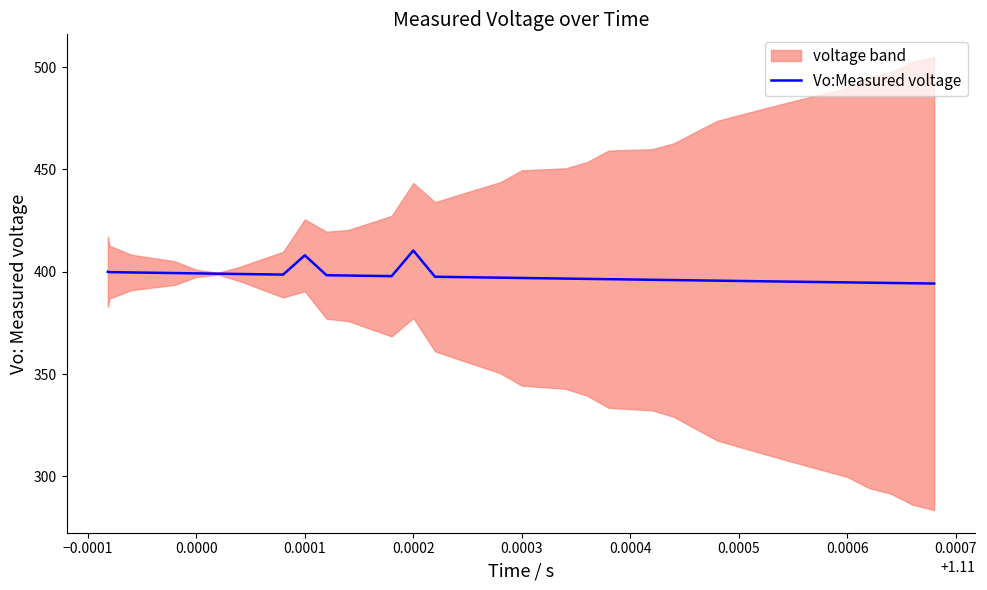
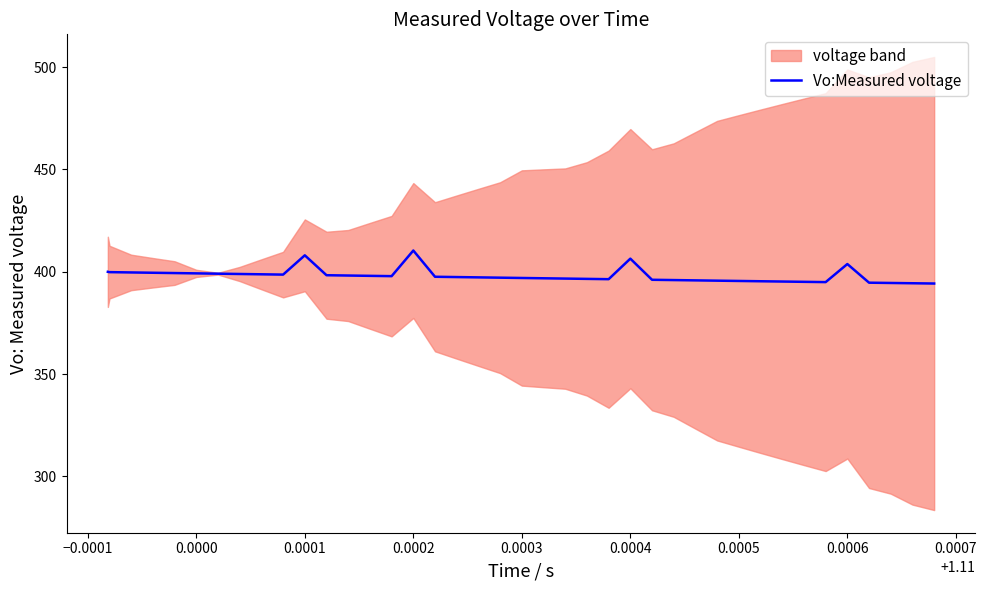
Vo:Measured voltage, 0.0004: 396 -> 406
Vo:Measured voltage, 0.0006: 395 -> 404
